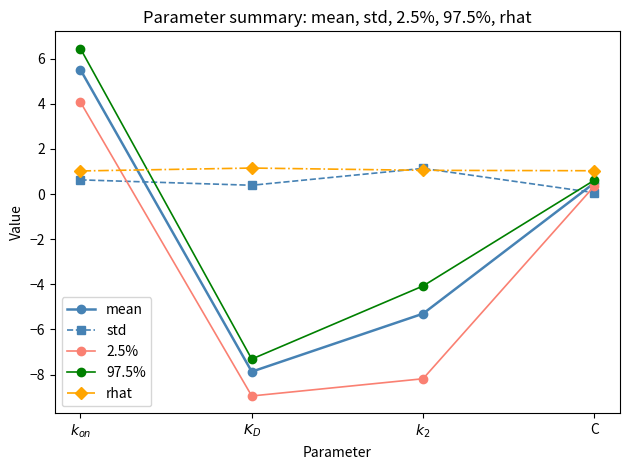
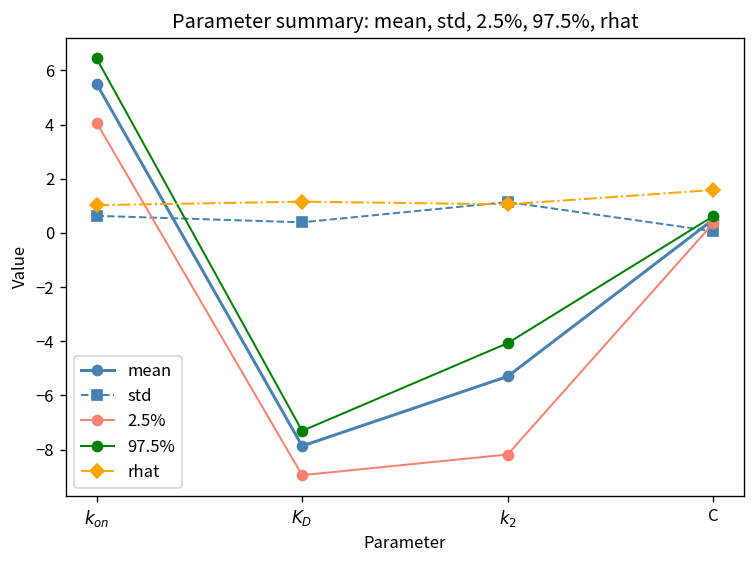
rhat, C: 1.0 -> 1.6
